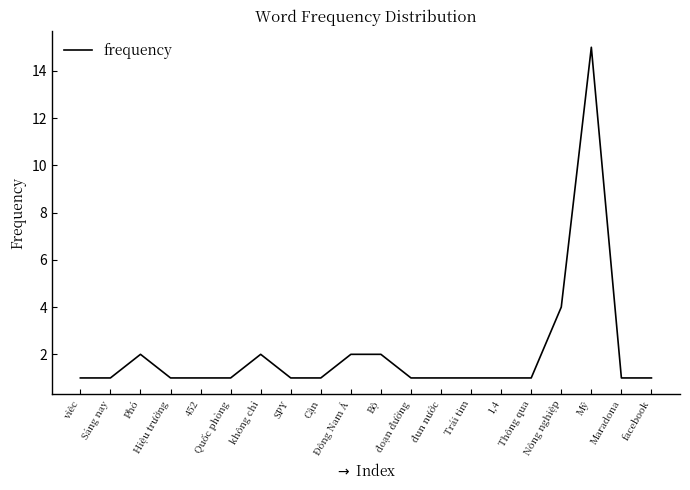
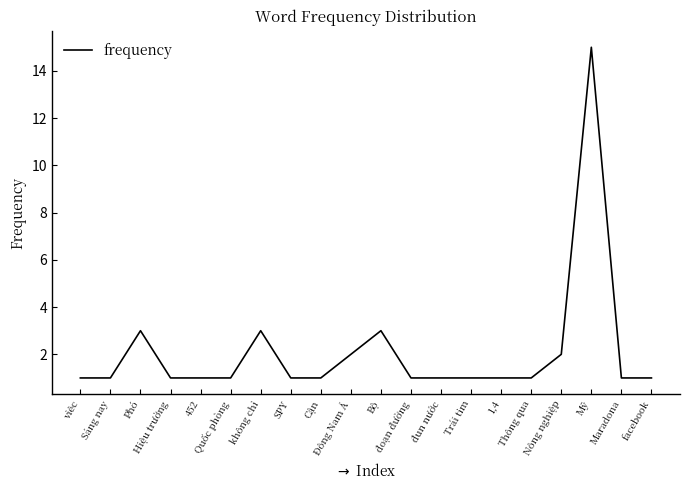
Phó: 2 -> 3
không chỉ: 2 -> 3
Bộ: 2 -> 3
Nông nghiệp: 4 -> 2
